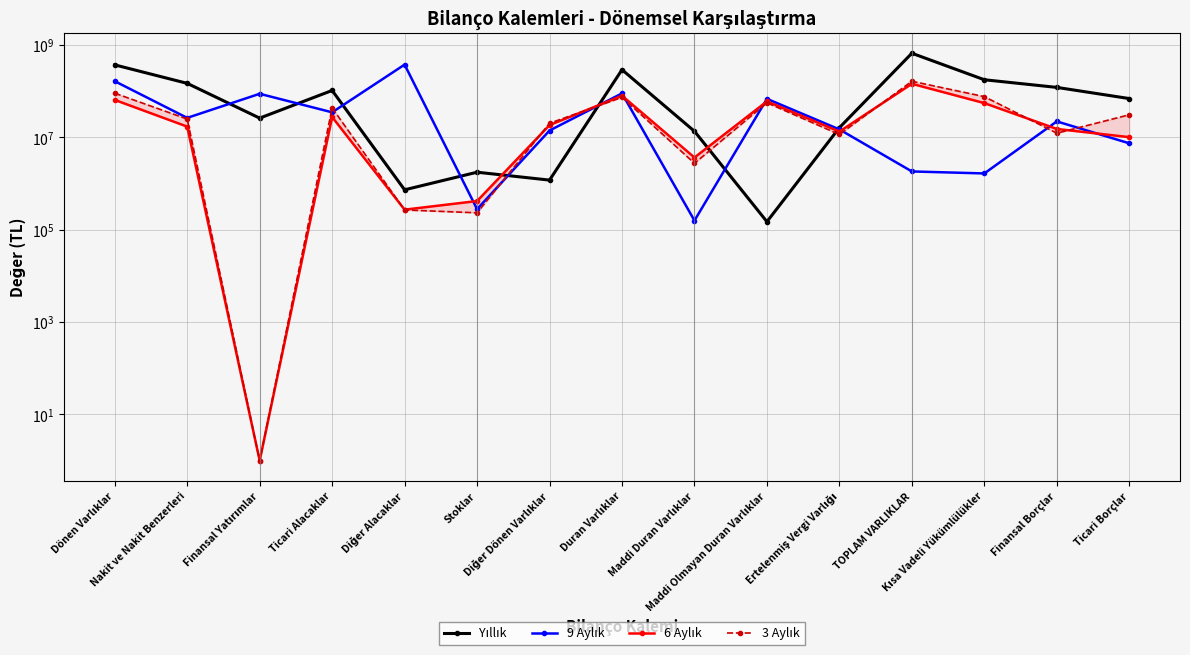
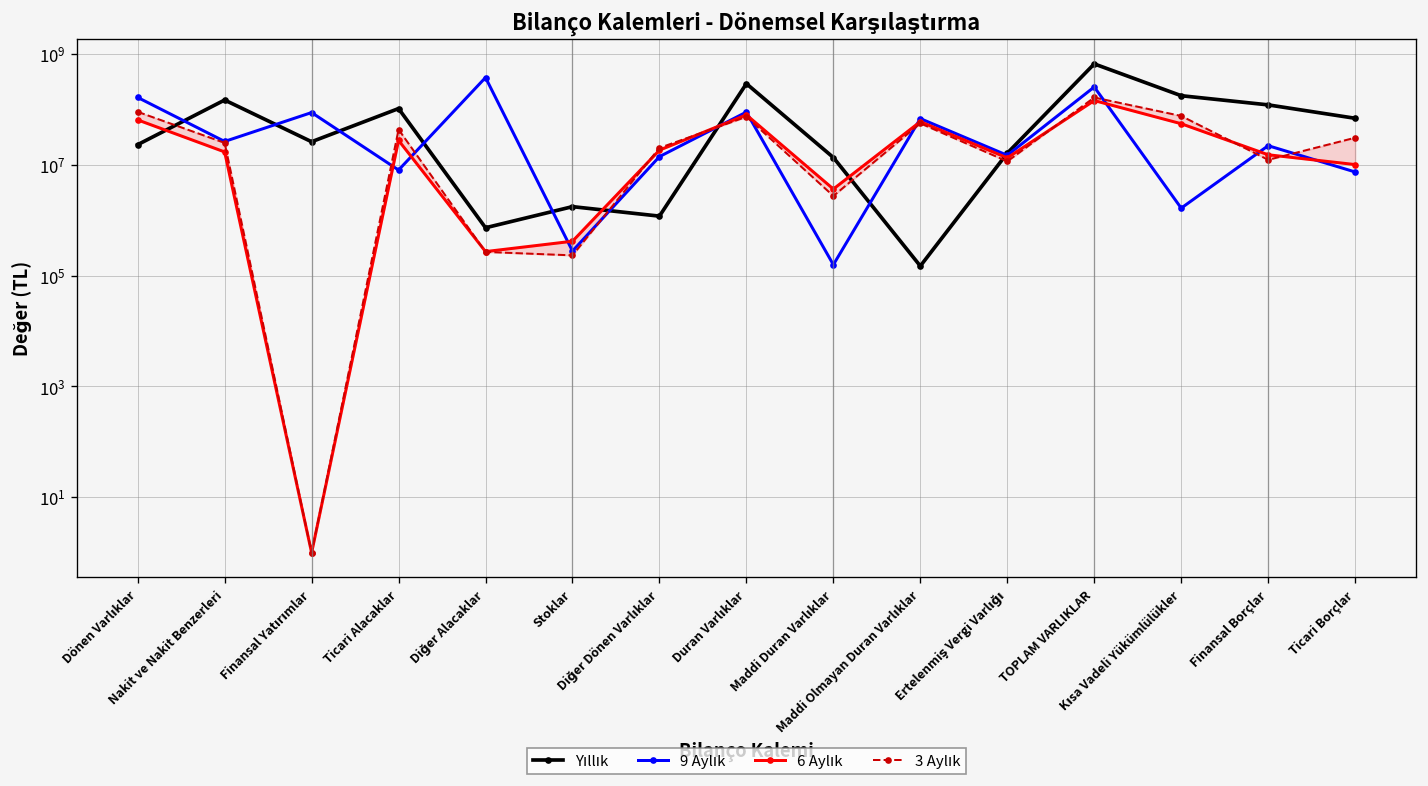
Yıllık, Dönen Varlıklar: 400000000 -> 20000000
9 Aylık, Ticari Alacaklar: 30000000 -> 8000000
9 Aylık, TOPLAM VARLIKLAR: 1800000 -> 300000000
